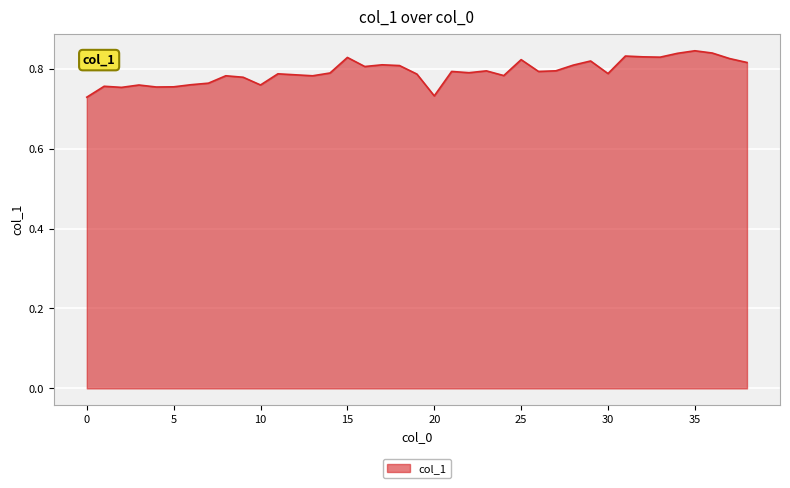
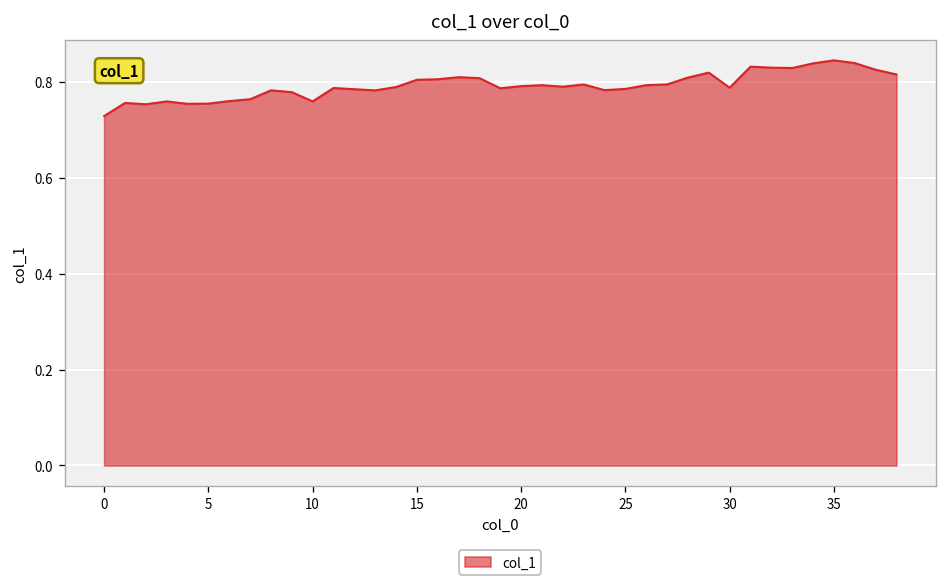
15: 0.83 -> 0.80
20: 0.73 -> 0.79
25: 0.82 -> 0.79
